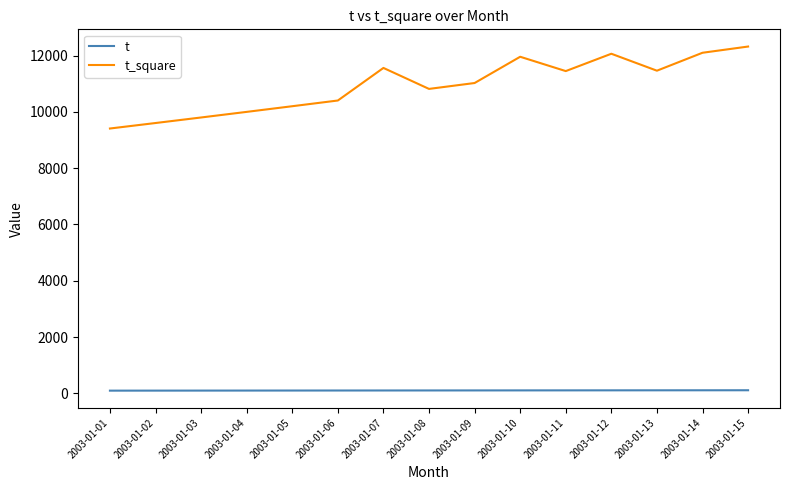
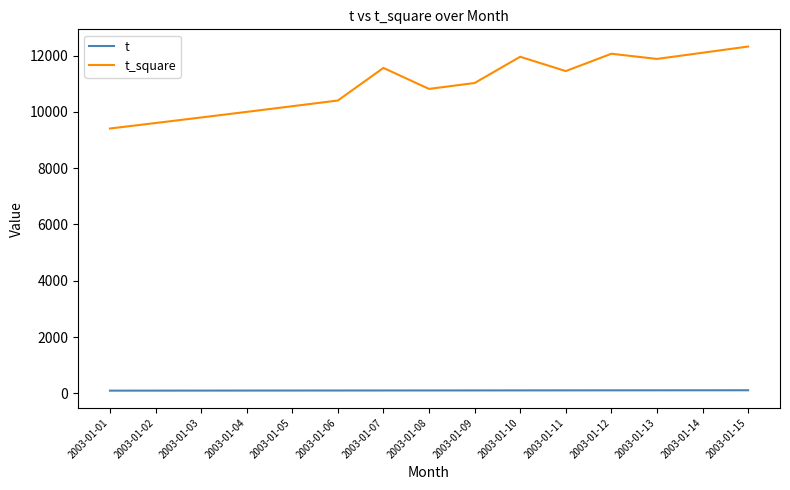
t_square, 2003-01-13: 11500 -> 11900
